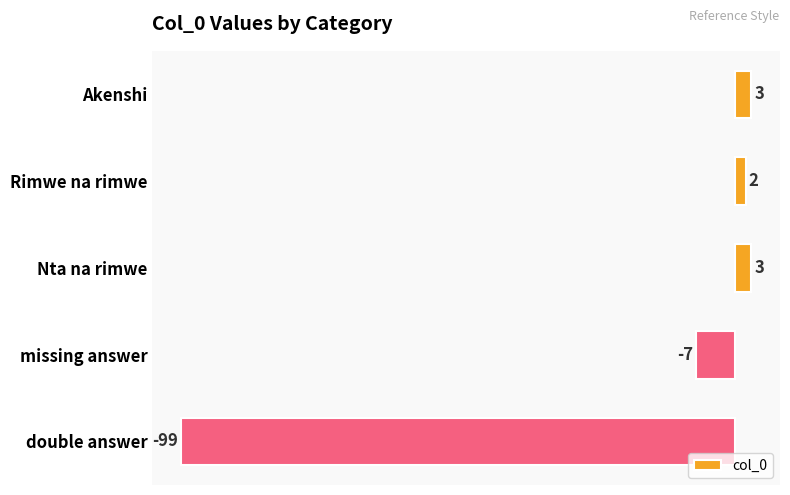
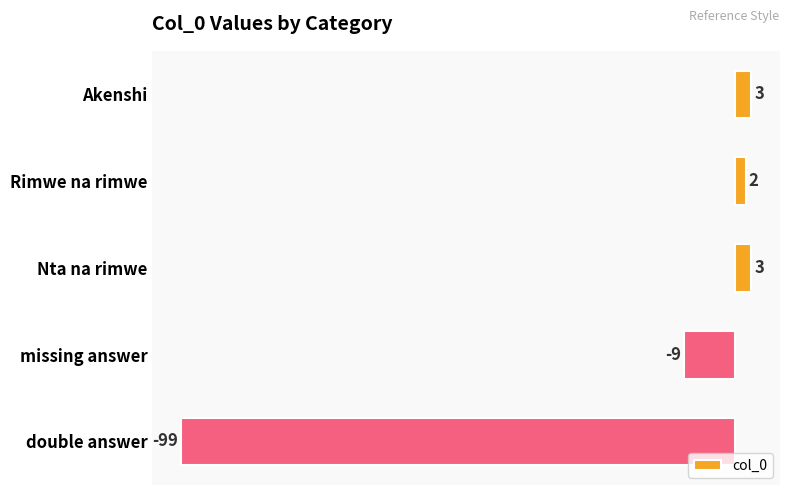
missing answer: -7 -> -9
